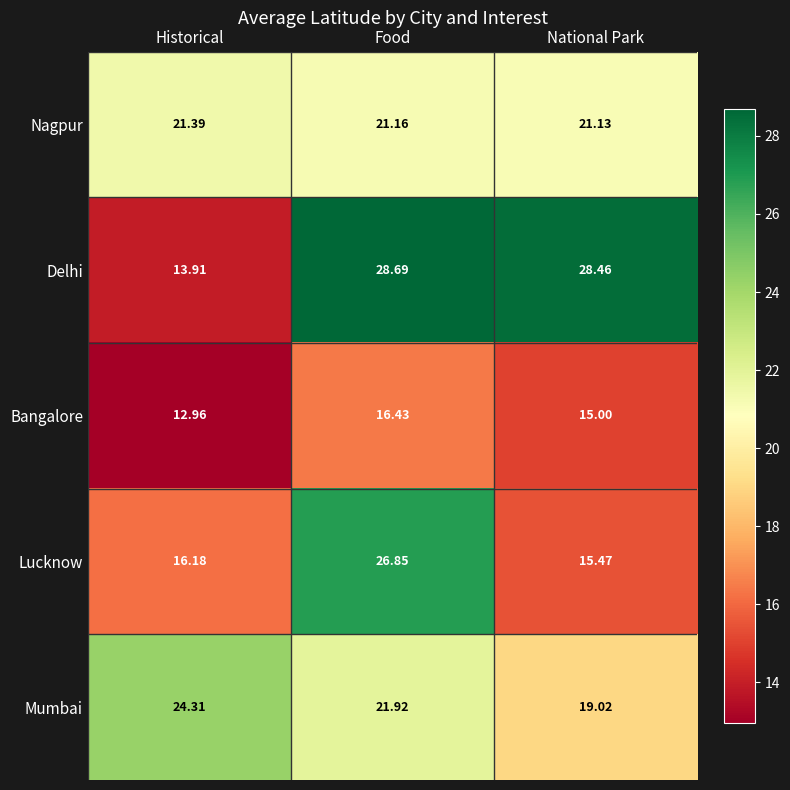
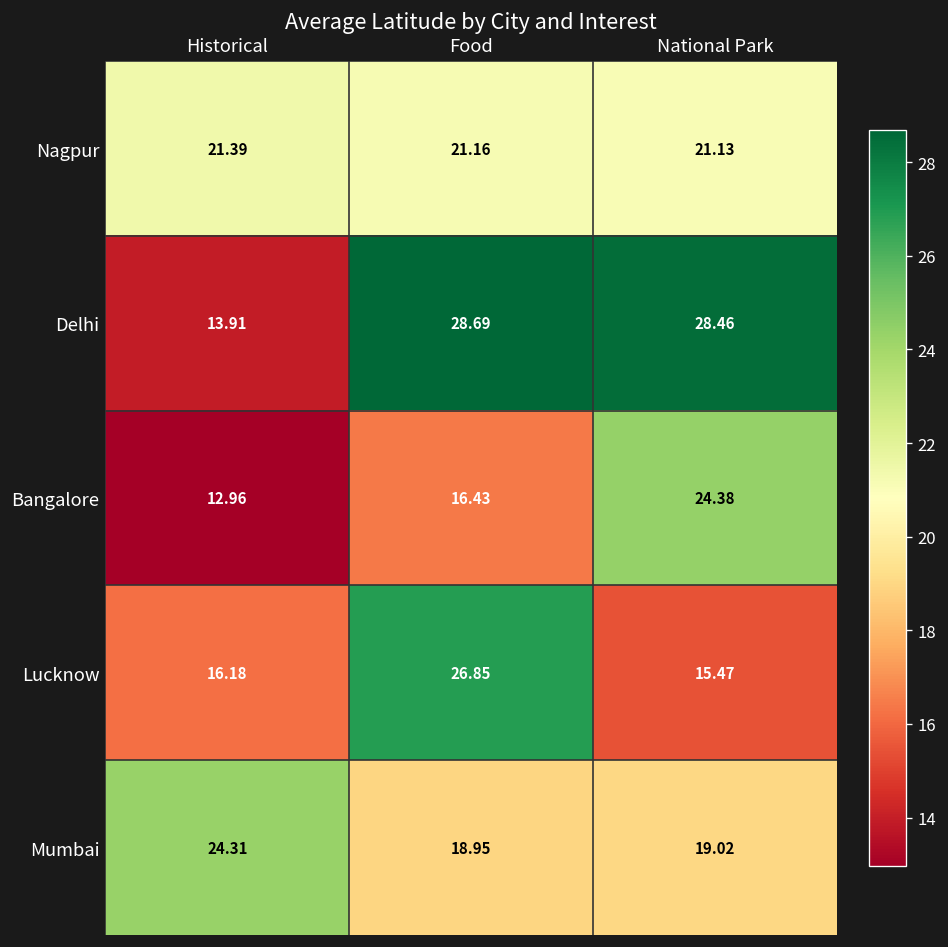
Bangalore, National Park: 15.00 -> 24.38
Mumbai, Food: 21.92 -> 18.95
